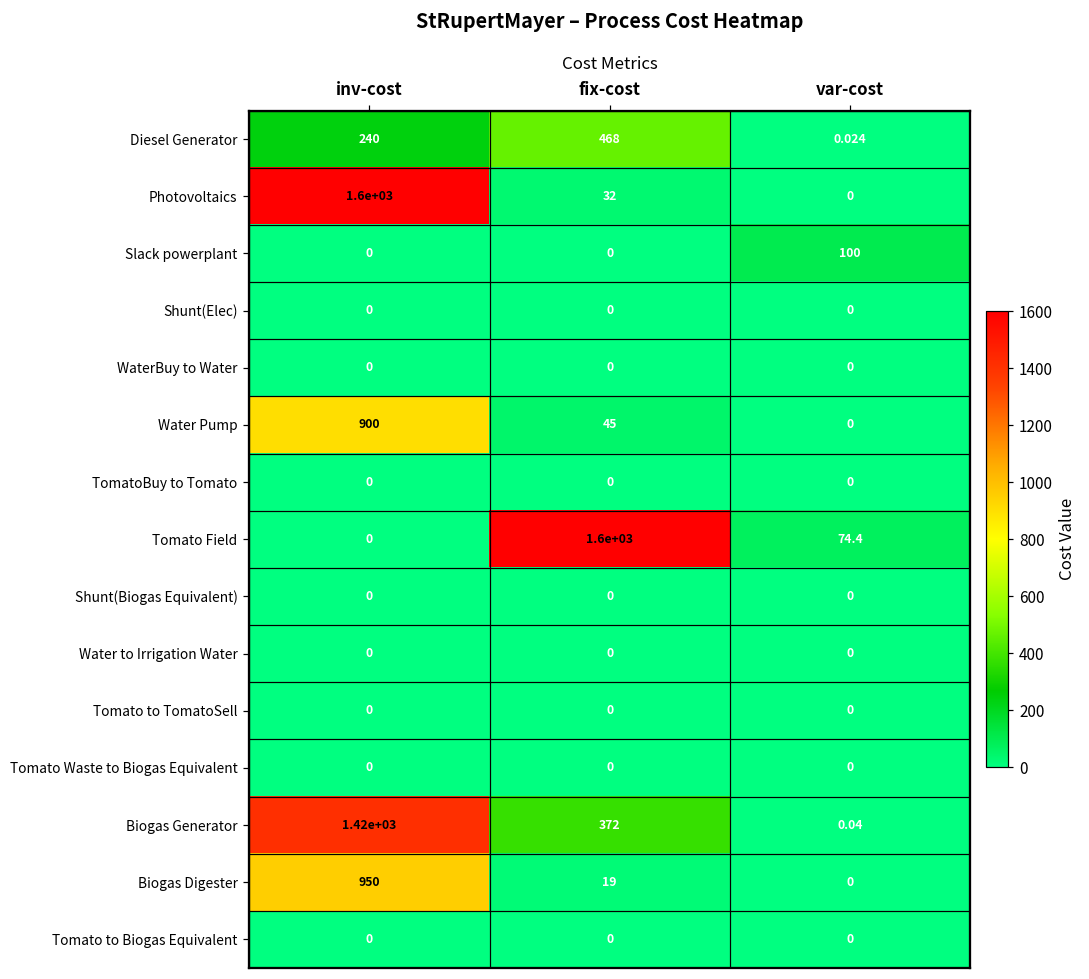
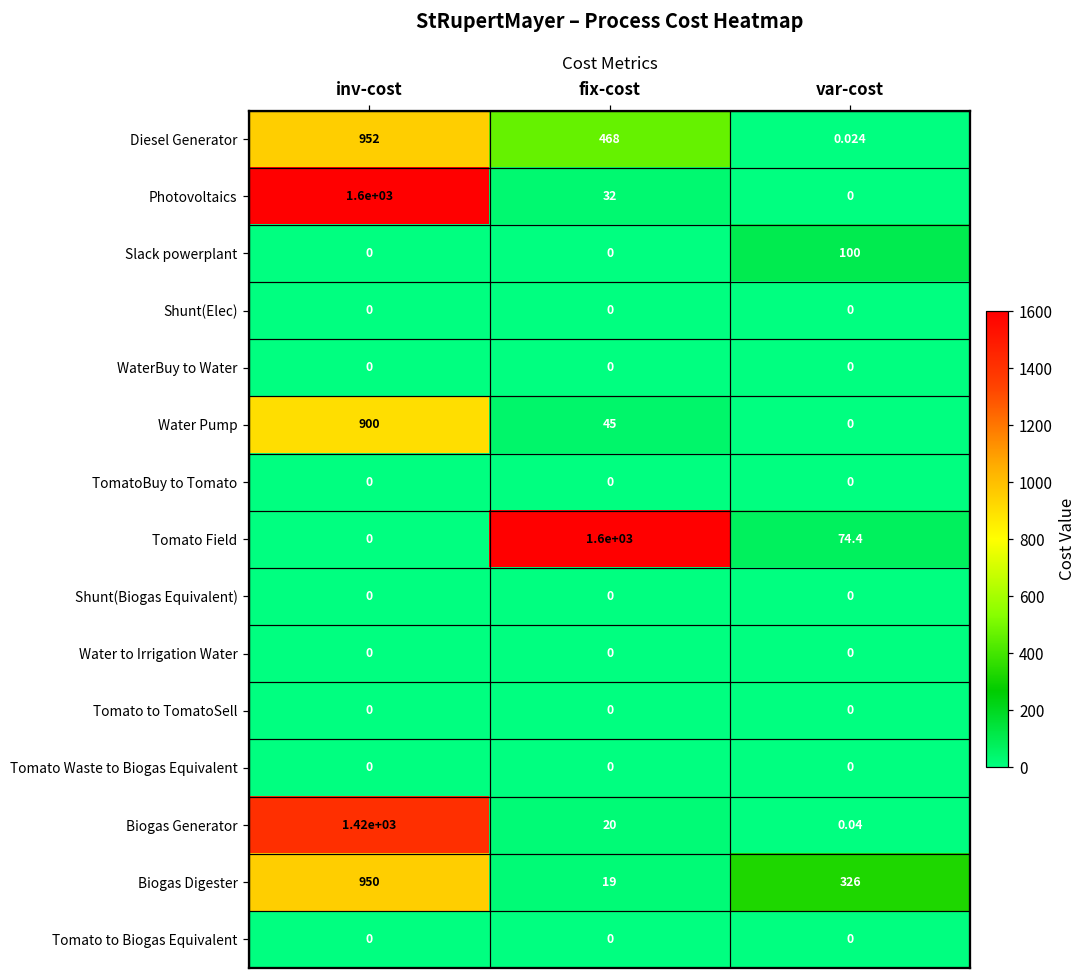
Diesel Generator, inv-cost: 240 -> 952
Biogas Generator, fix-cost: 372 -> 20
Biogas Digester, var-cost: 0 -> 326
